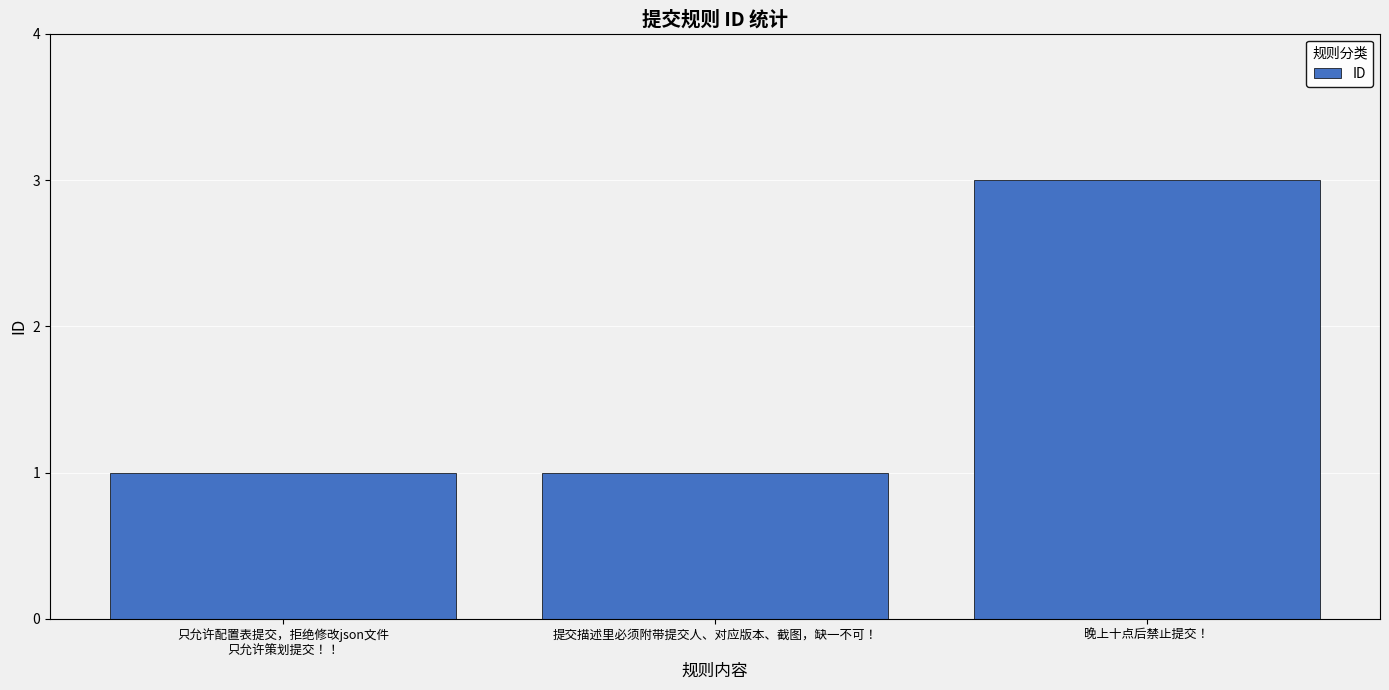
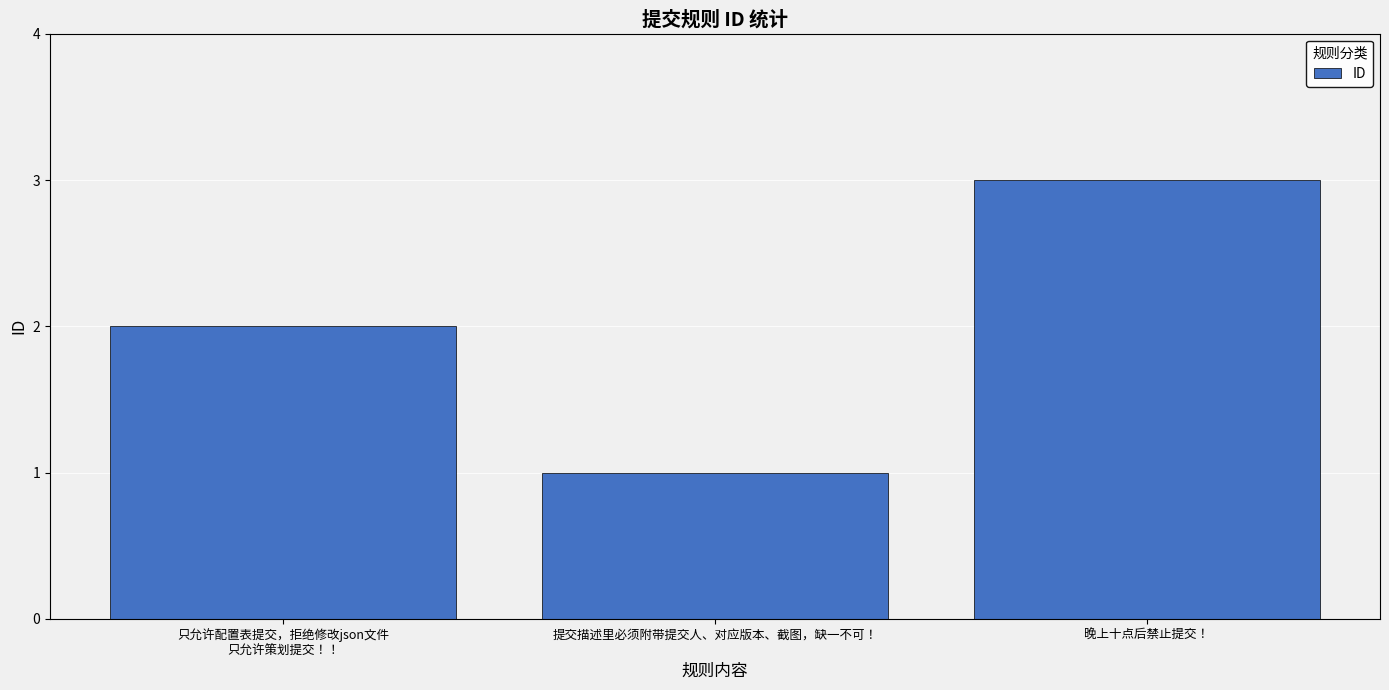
只允许配置表提交，拒绝修改json文件 只允许策划提交！！: 1 -> 2
